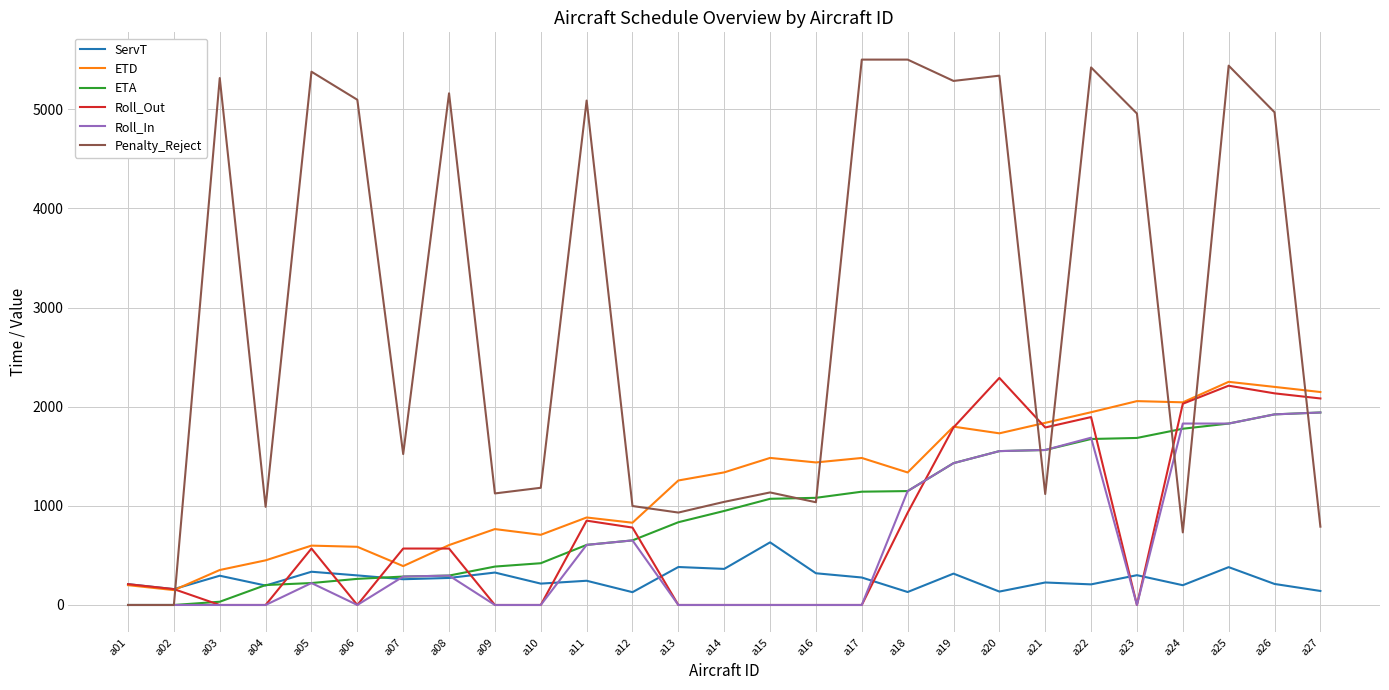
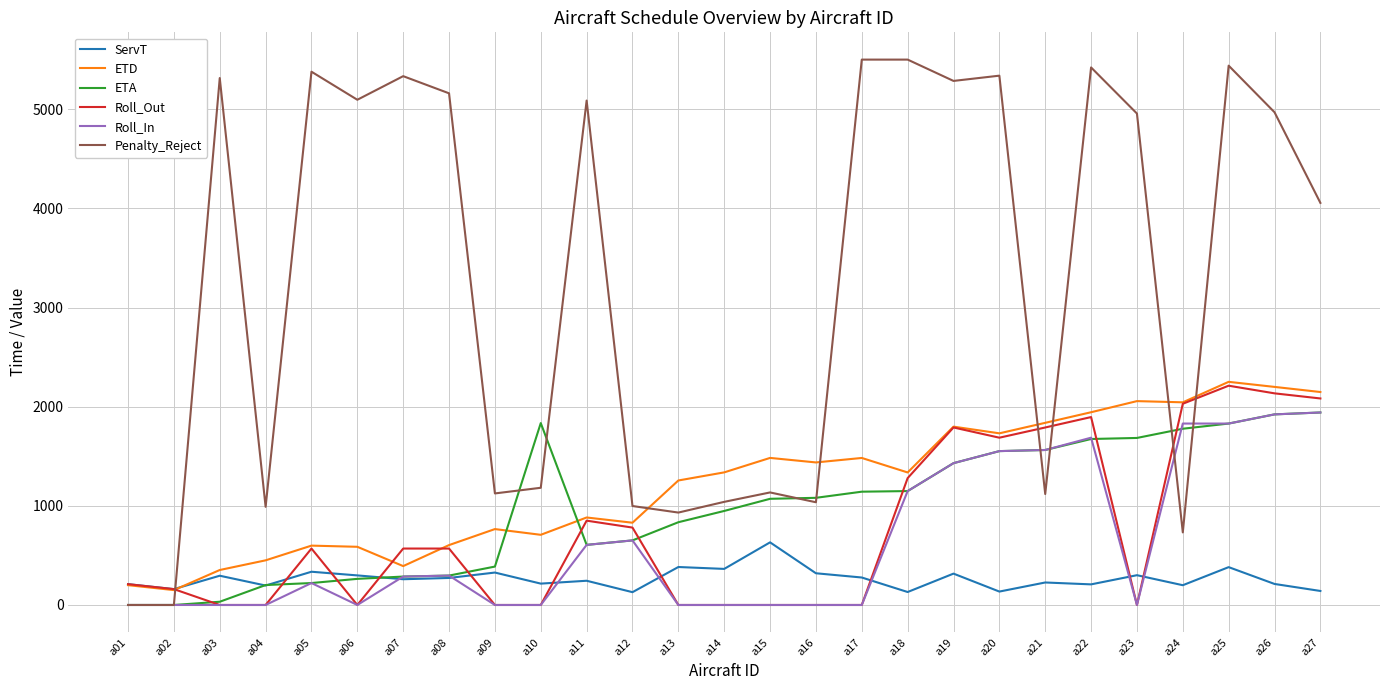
Penalty_Reject, a07: 1500 -> 5300
ETA, a10: 400 -> 1800
Roll_Out, a18: 900 -> 1300
Roll_Out, a20: 2300 -> 1700
Penalty_Reject, a27: 800 -> 4100
